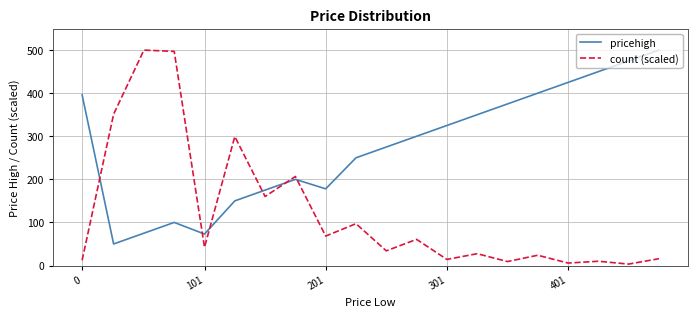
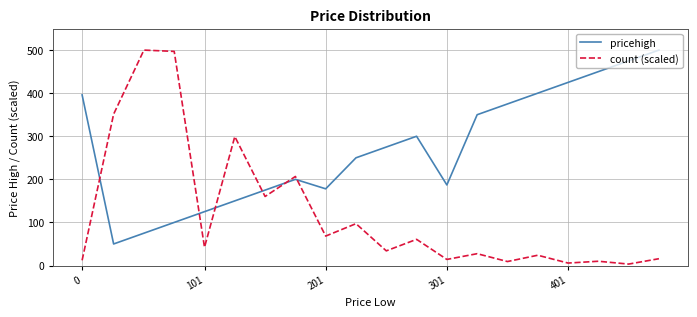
pricehigh, 101: 70 -> 130
pricehigh, 301: 330 -> 190
